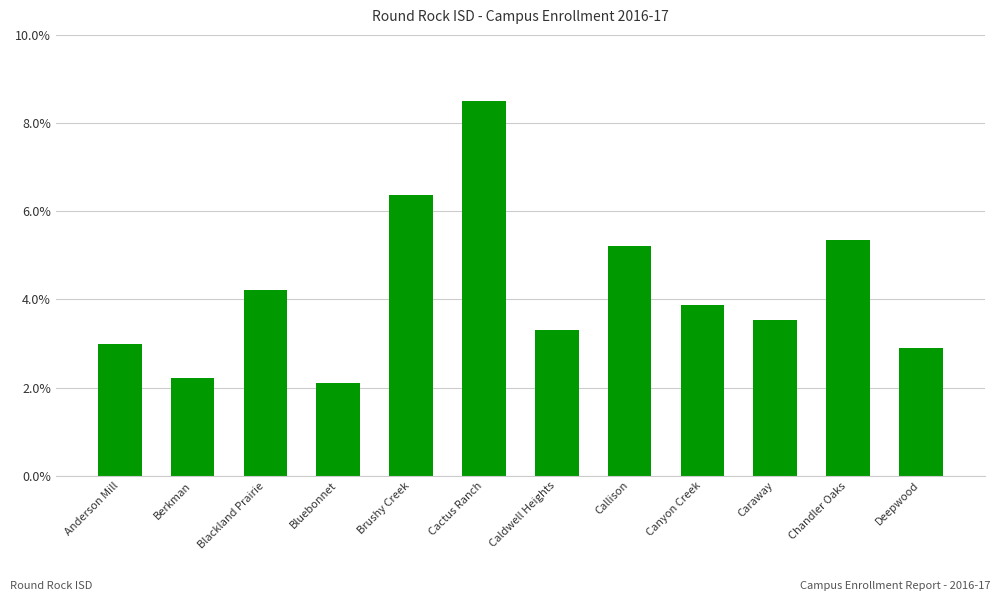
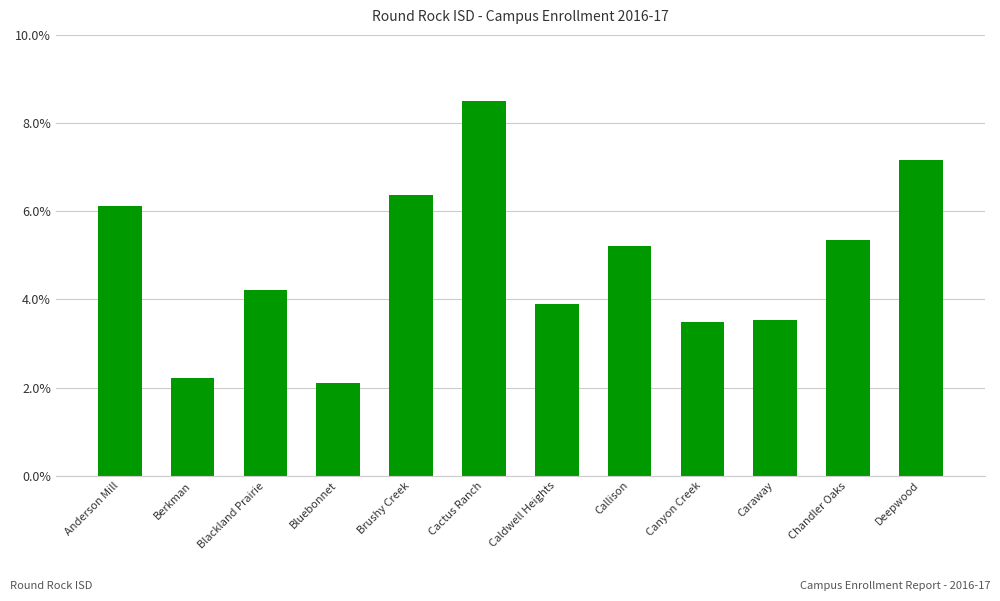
Anderson Mill: 3.0% -> 6.1%
Caldwell Heights: 3.3% -> 3.9%
Canyon Creek: 3.9% -> 3.5%
Deepwood: 2.9% -> 7.2%
